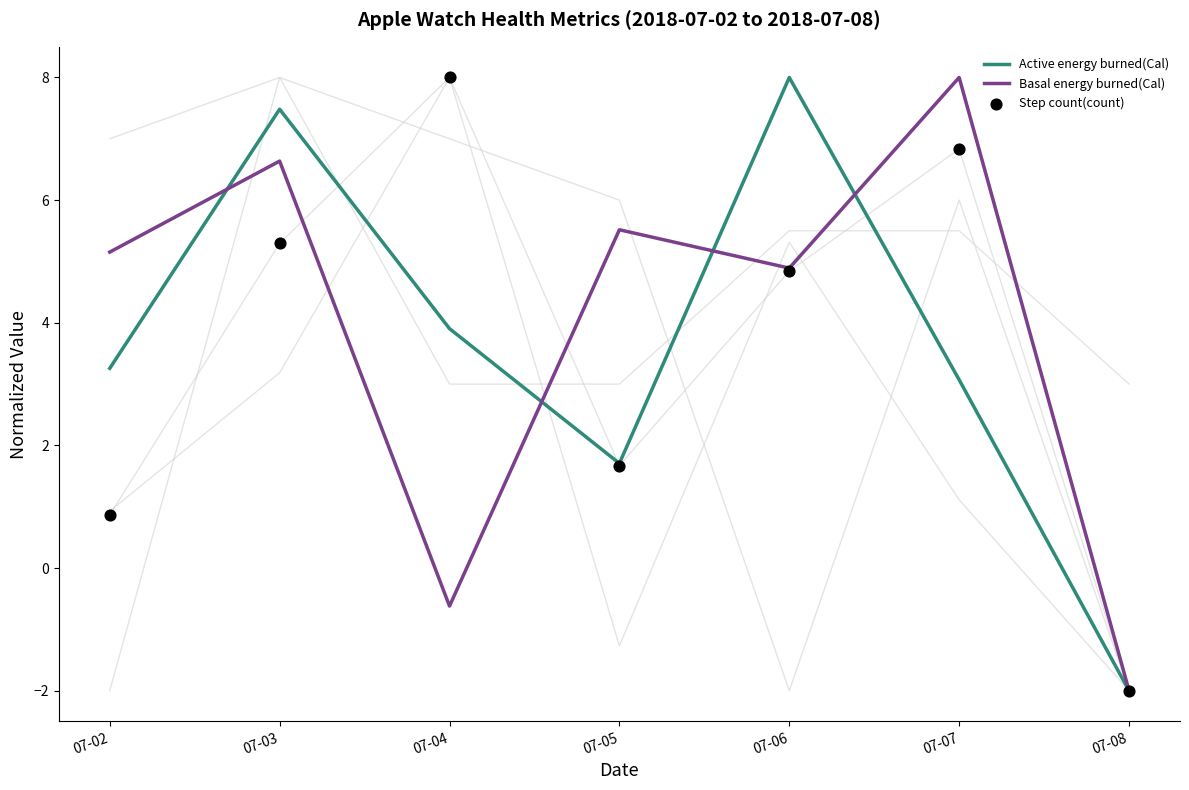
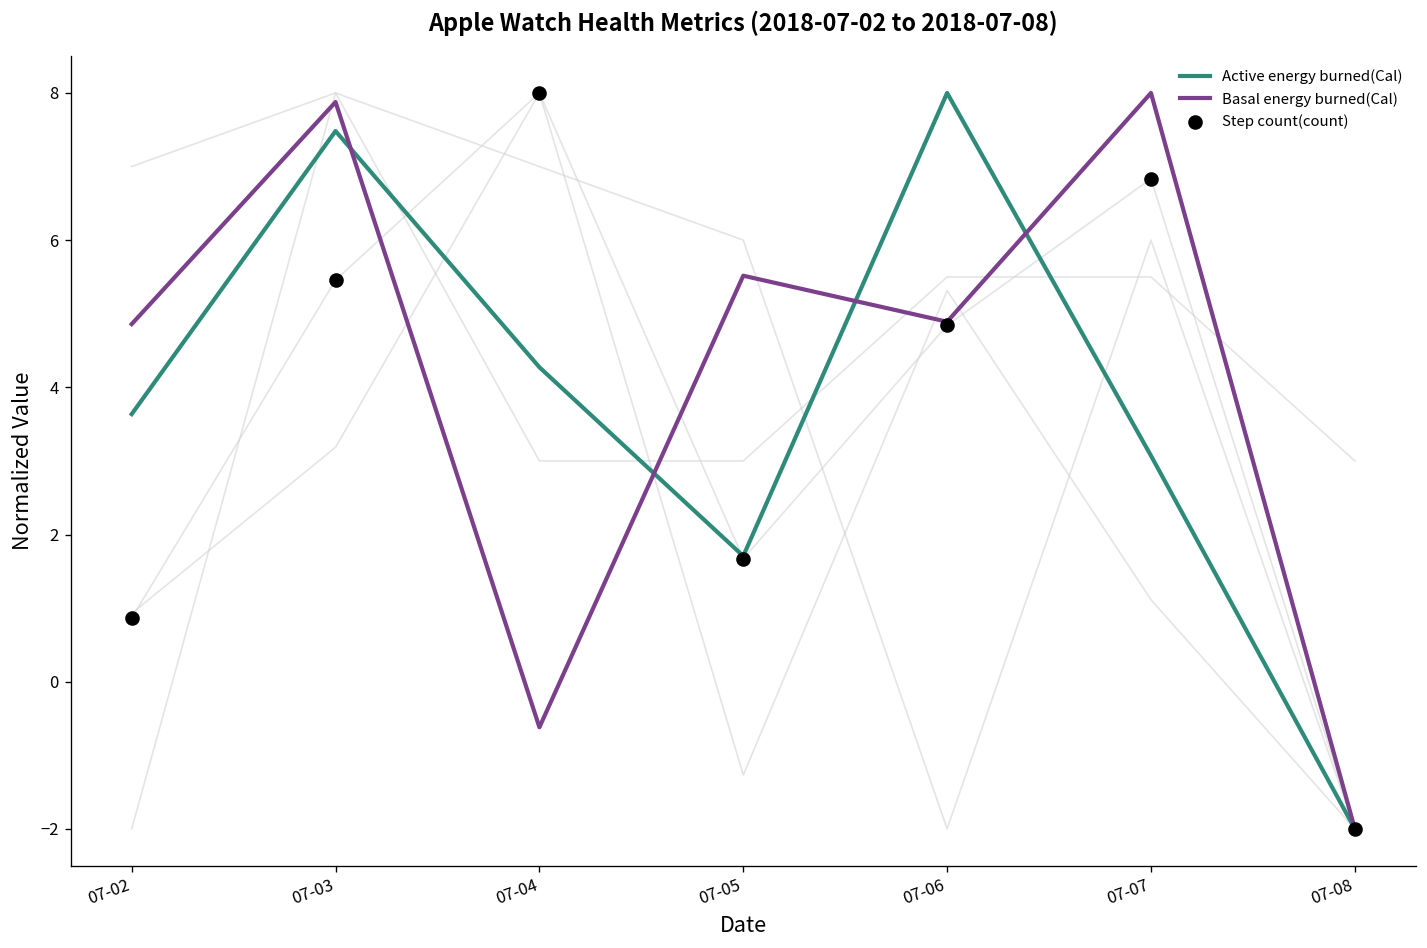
Active energy burned(Cal), 07-02: 3.3 -> 3.6
Basal energy burned(Cal), 07-02: 5.2 -> 4.9
Basal energy burned(Cal), 07-03: 6.6 -> 7.9
Step count(count), 07-03: 5.3 -> 5.5
Active energy burned(Cal), 07-04: 3.9 -> 4.3
